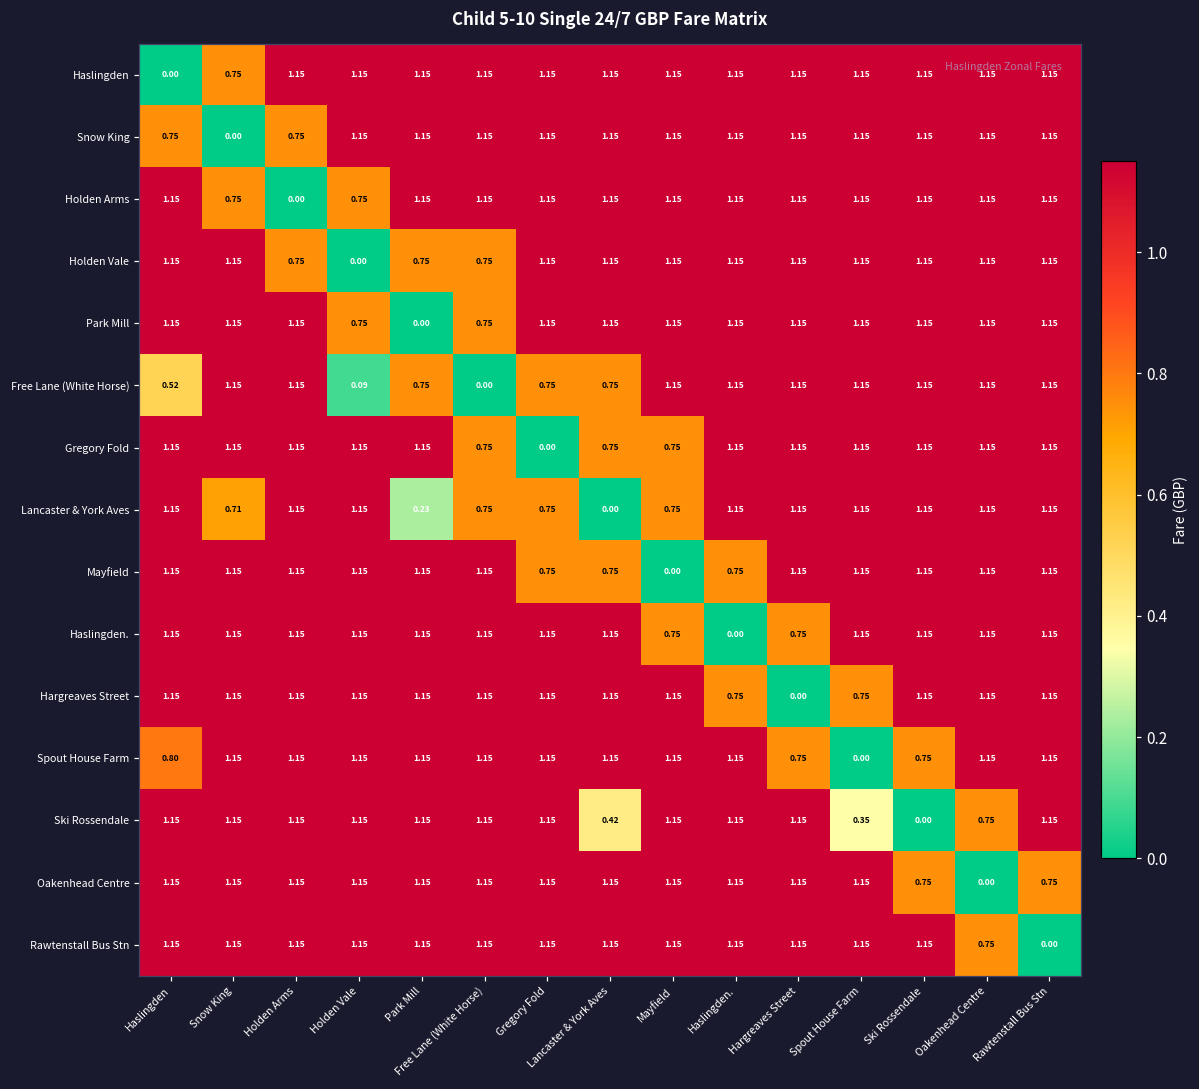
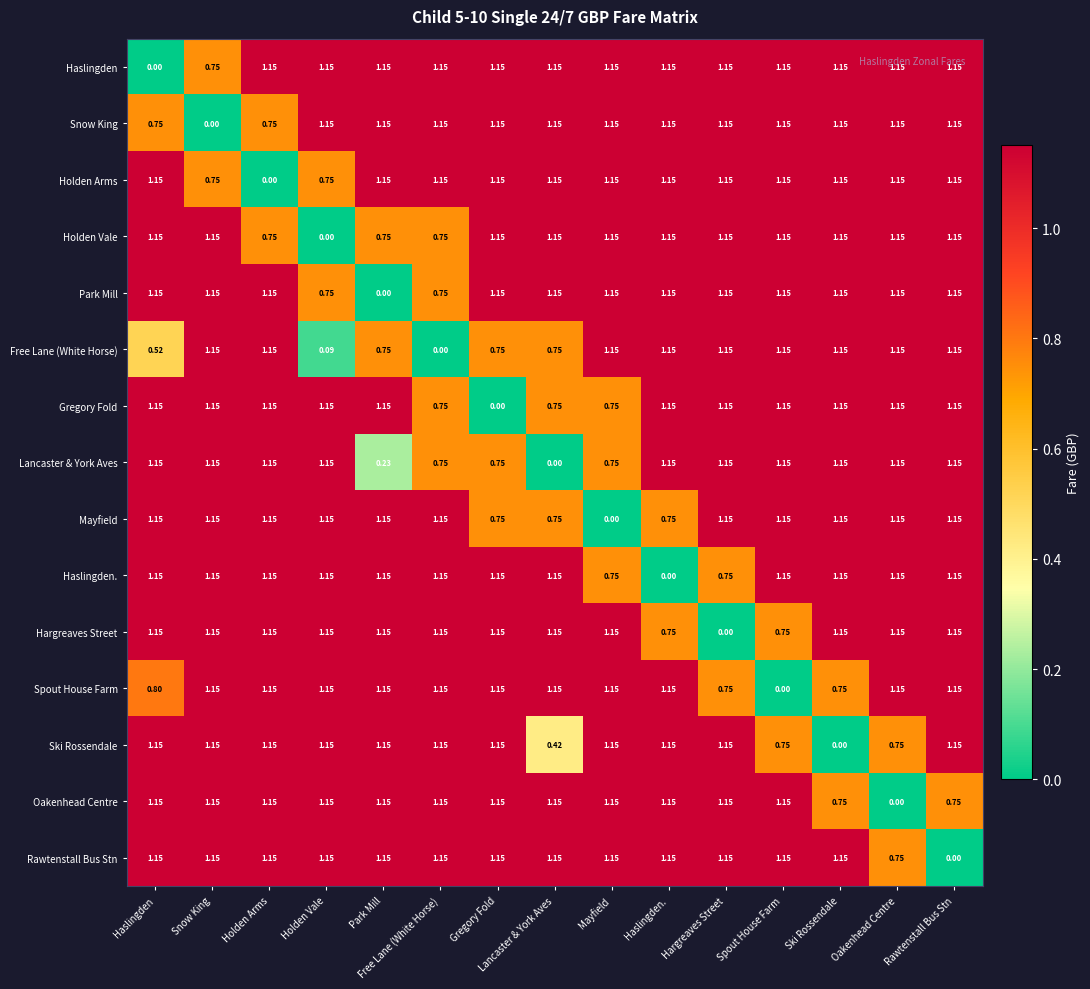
Lancaster & York Aves, Snow King: 0.71 -> 1.15
Ski Rossendale, Spout House Farm: 0.35 -> 0.75
